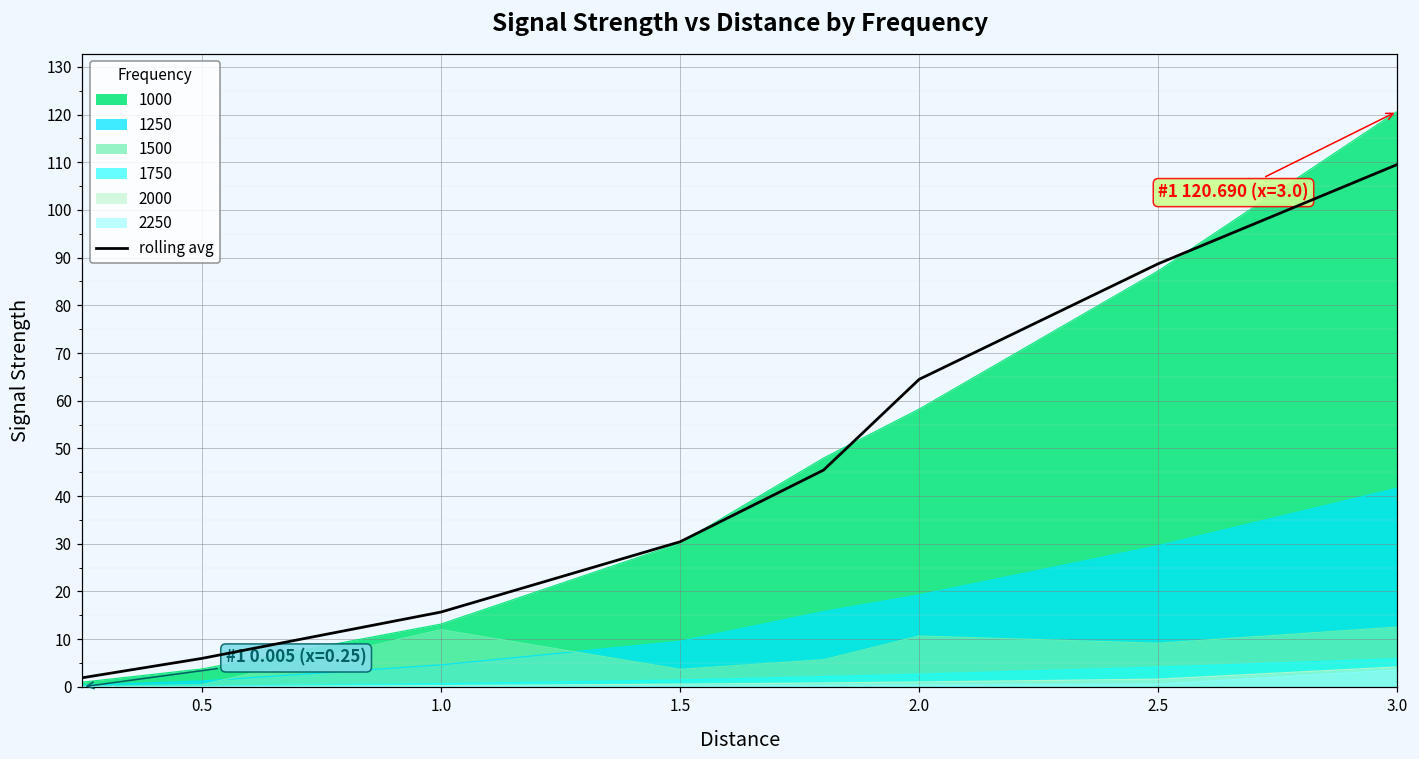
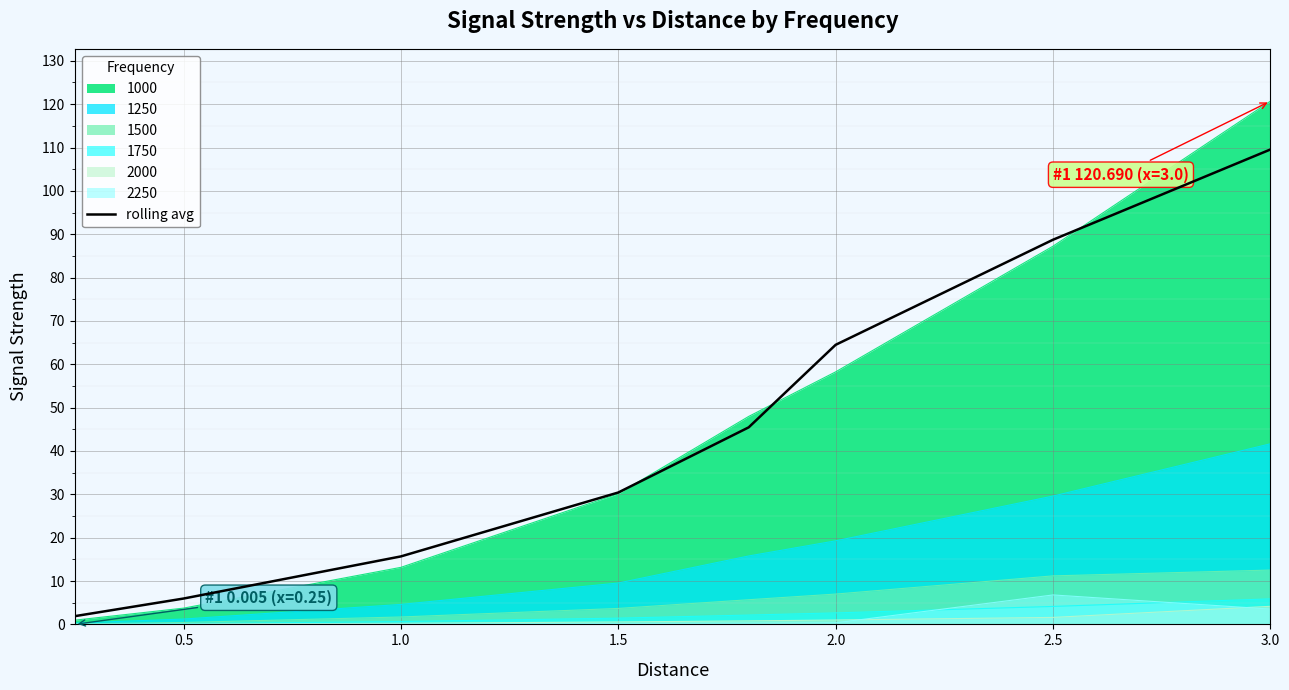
1500, 1.0: 12 -> 2
1500, 2.0: 11 -> 7
1500, 2.5: 9 -> 11
2250, 2.5: 1 -> 7
